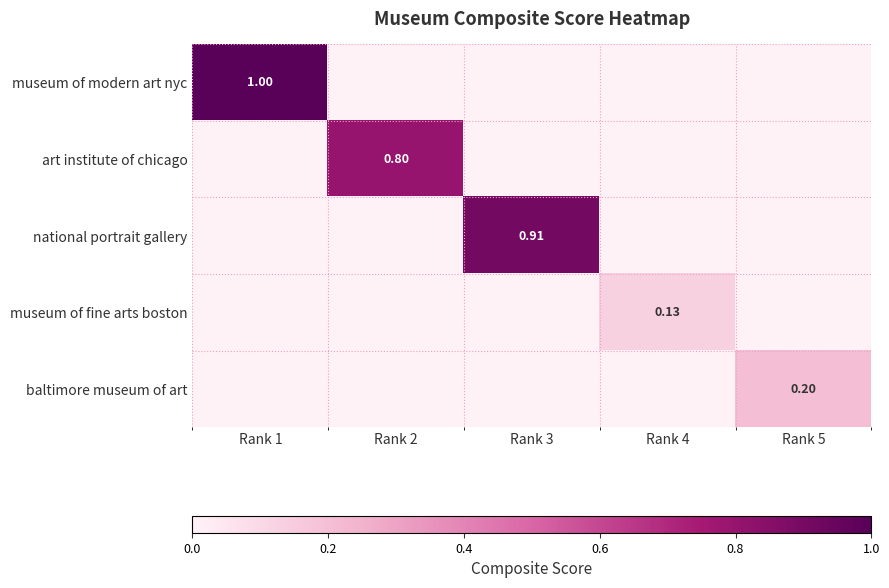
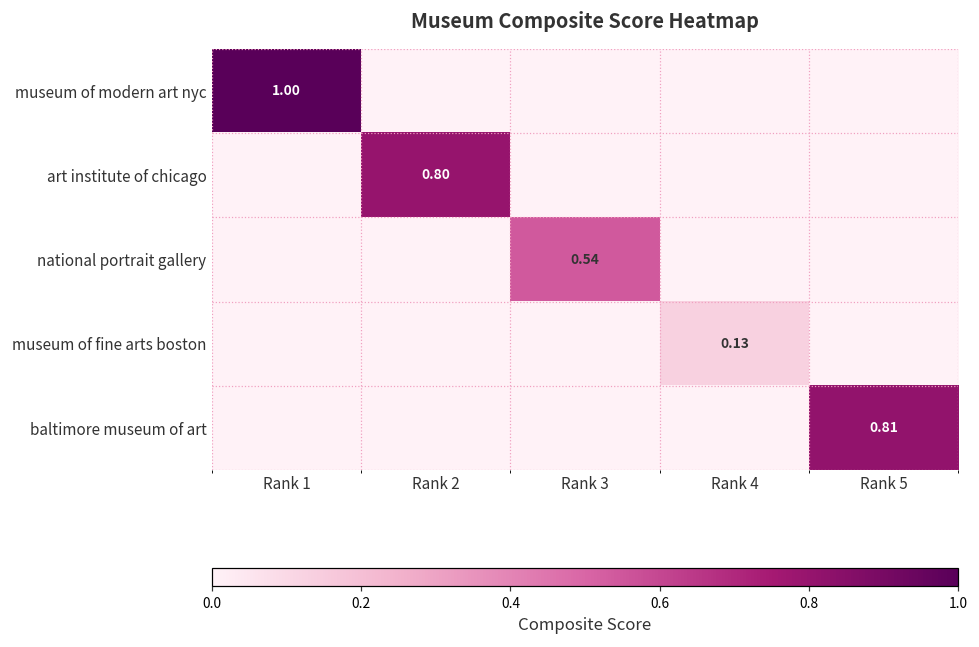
national portrait gallery, Rank 3: 0.91 -> 0.54
baltimore museum of art, Rank 5: 0.20 -> 0.81
